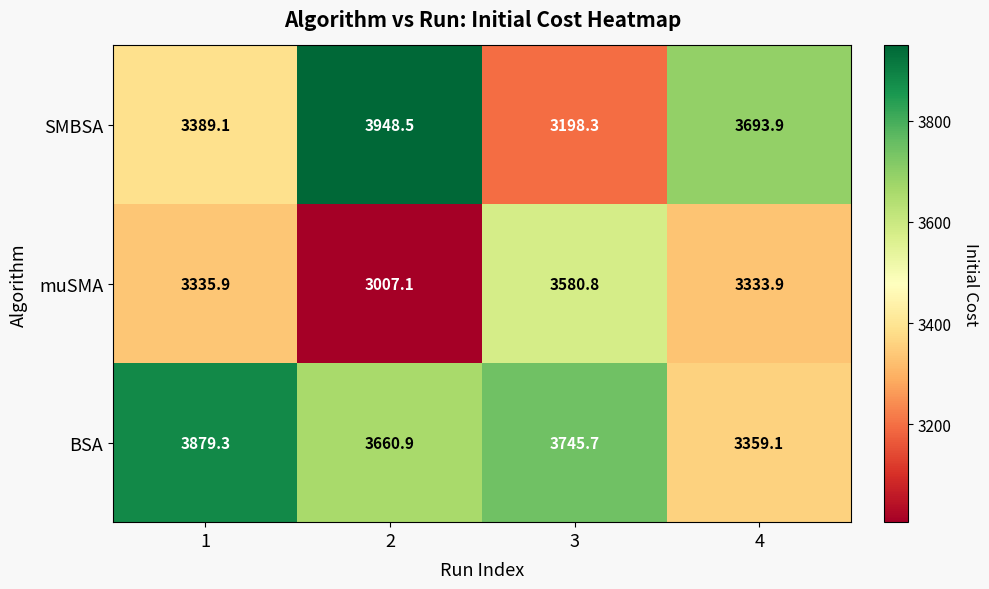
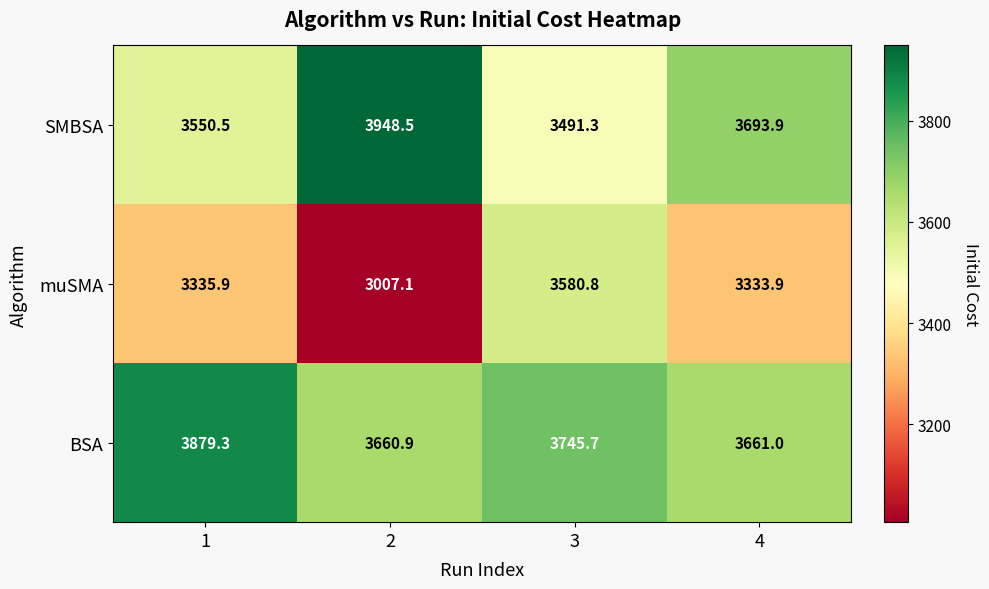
SMBSA, 1: 3389.1 -> 3550.5
SMBSA, 3: 3198.3 -> 3491.3
BSA, 4: 3359.1 -> 3661.0
